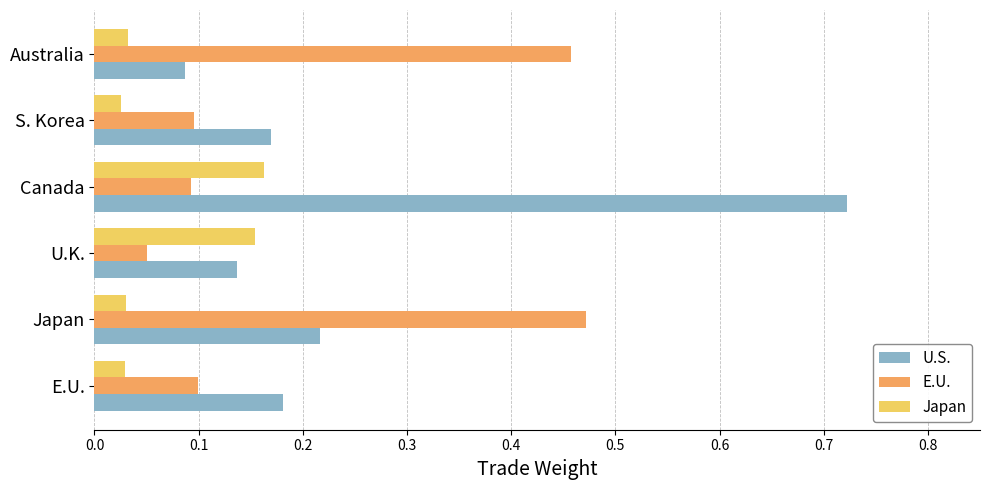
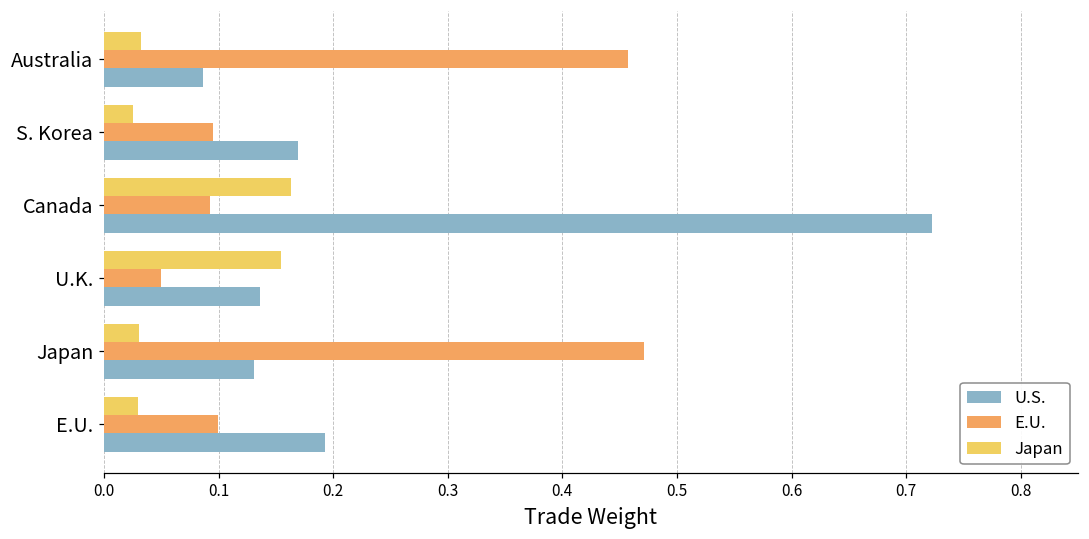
U.S., Japan: 0.216 -> 0.131
U.S., E.U.: 0.181 -> 0.193
